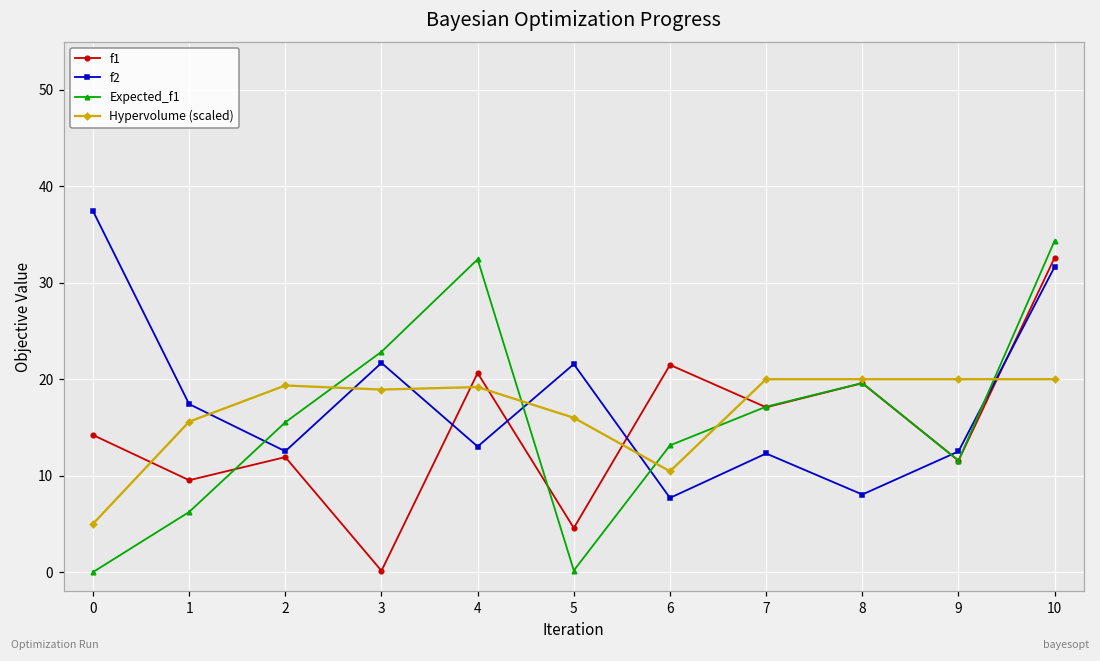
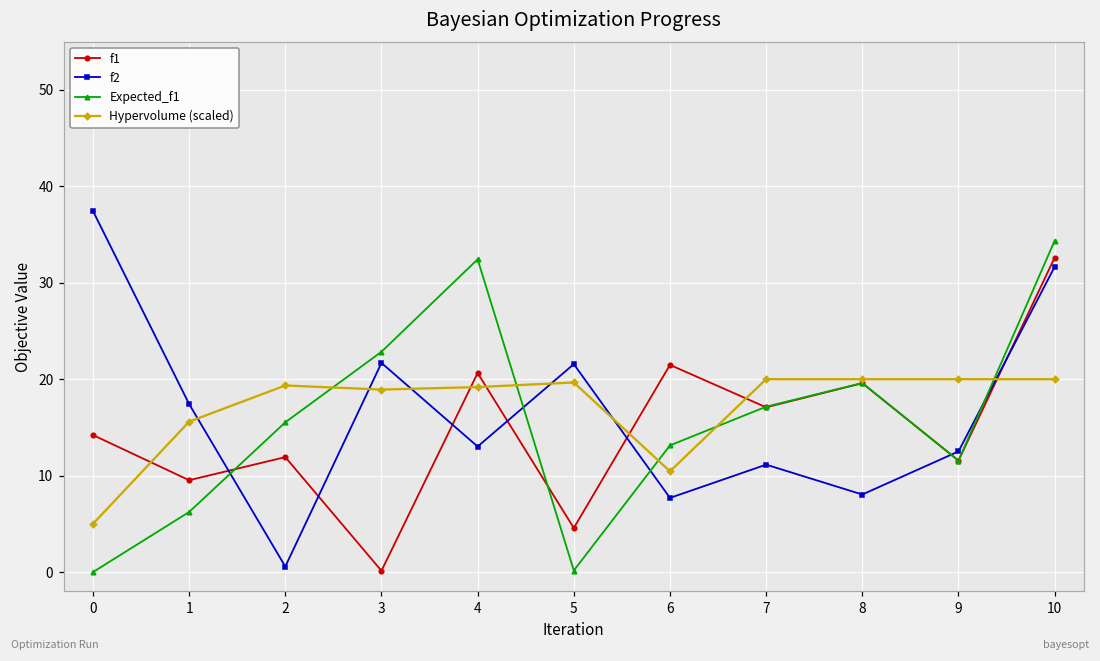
f2, 2: 13 -> 1
Hypervolume (scaled), 5: 16 -> 20
f2, 7: 12 -> 11
